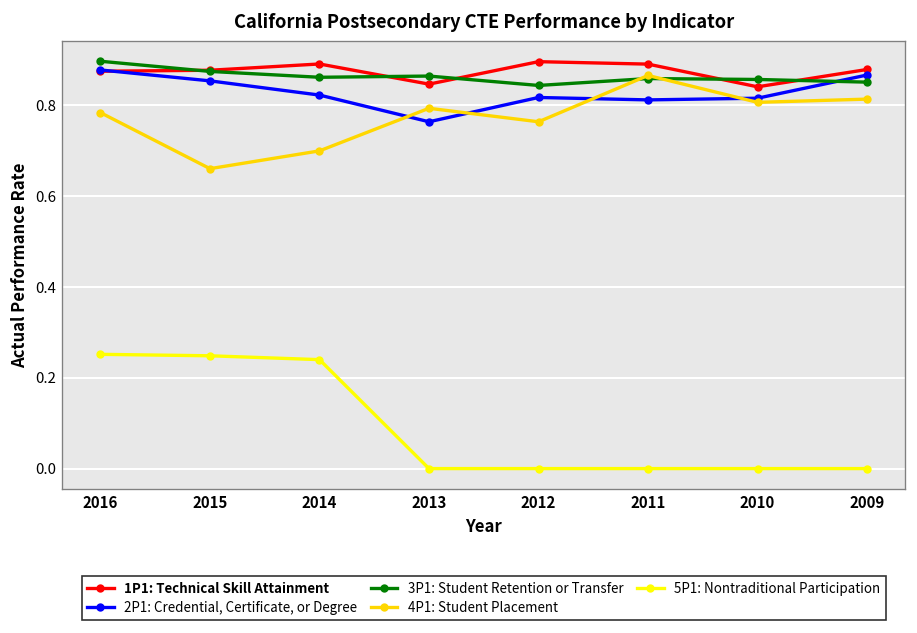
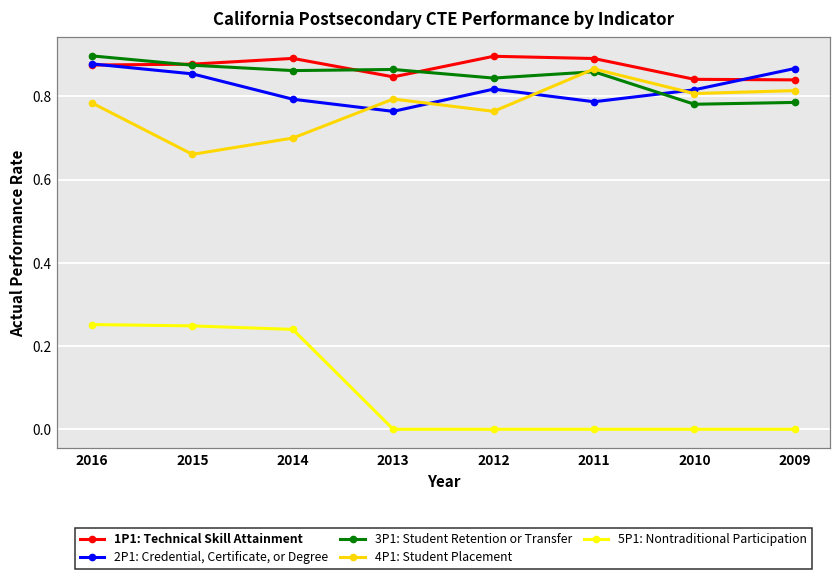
2P1: Credential, Certificate, or Degree, 2014: 0.82 -> 0.79
2P1: Credential, Certificate, or Degree, 2011: 0.81 -> 0.79
3P1: Student Retention or Transfer, 2010: 0.86 -> 0.78
1P1: Technical Skill Attainment, 2009: 0.88 -> 0.84
3P1: Student Retention or Transfer, 2009: 0.85 -> 0.79
